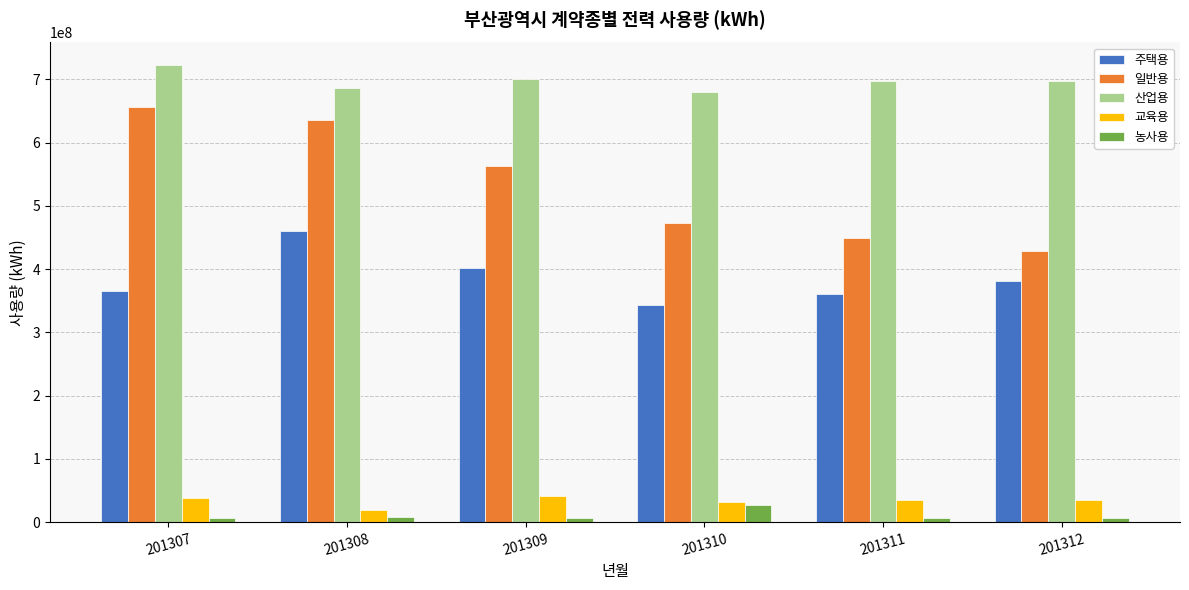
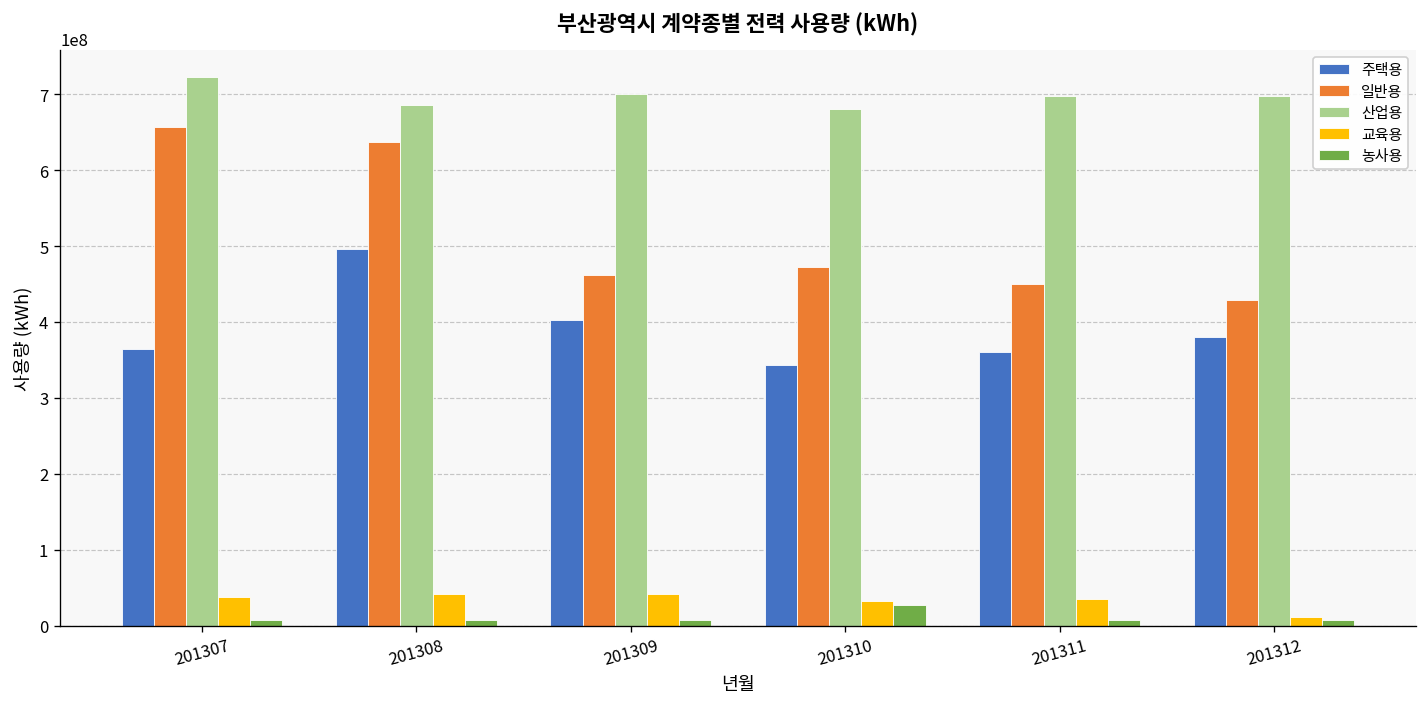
주택용, 201308: 460000000 -> 500000000
교육용, 201308: 20000000 -> 40000000
일반용, 201309: 560000000 -> 460000000
교육용, 201312: 30000000 -> 10000000
